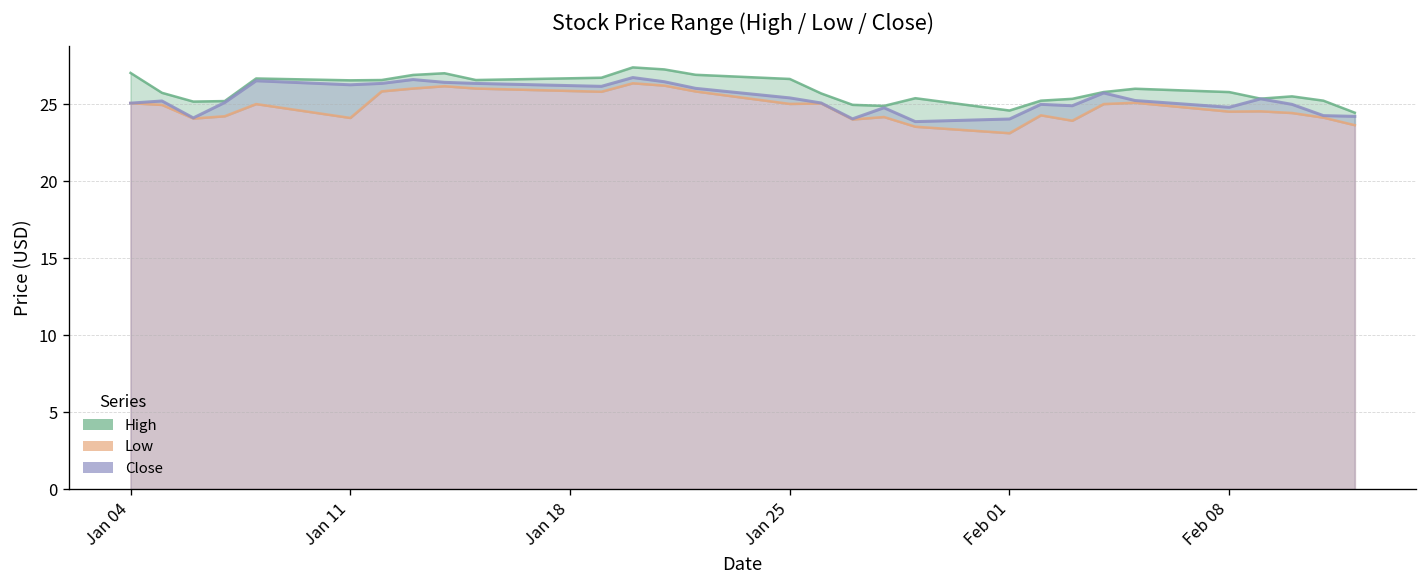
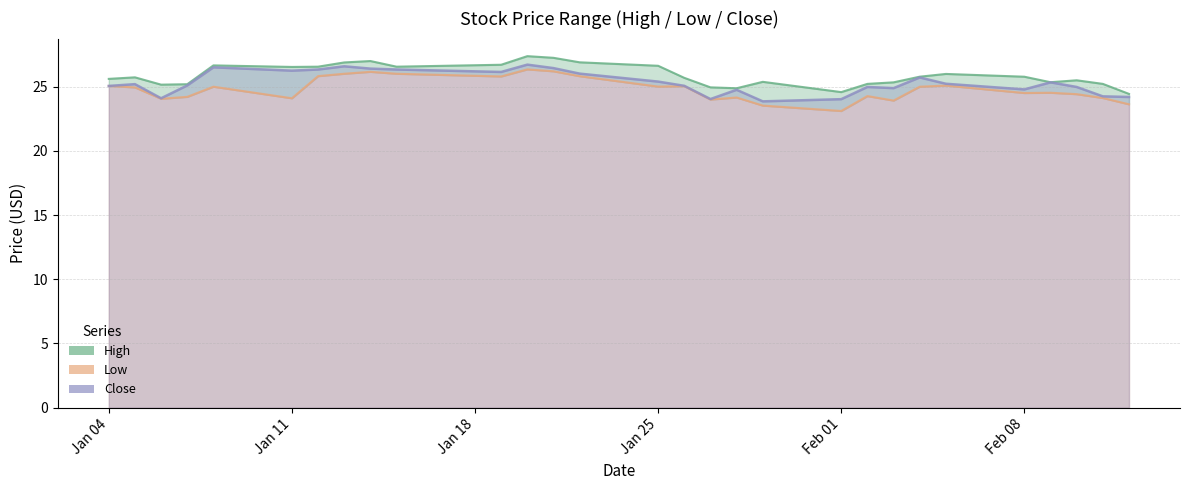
High, Jan 04: 27.0 -> 25.6
